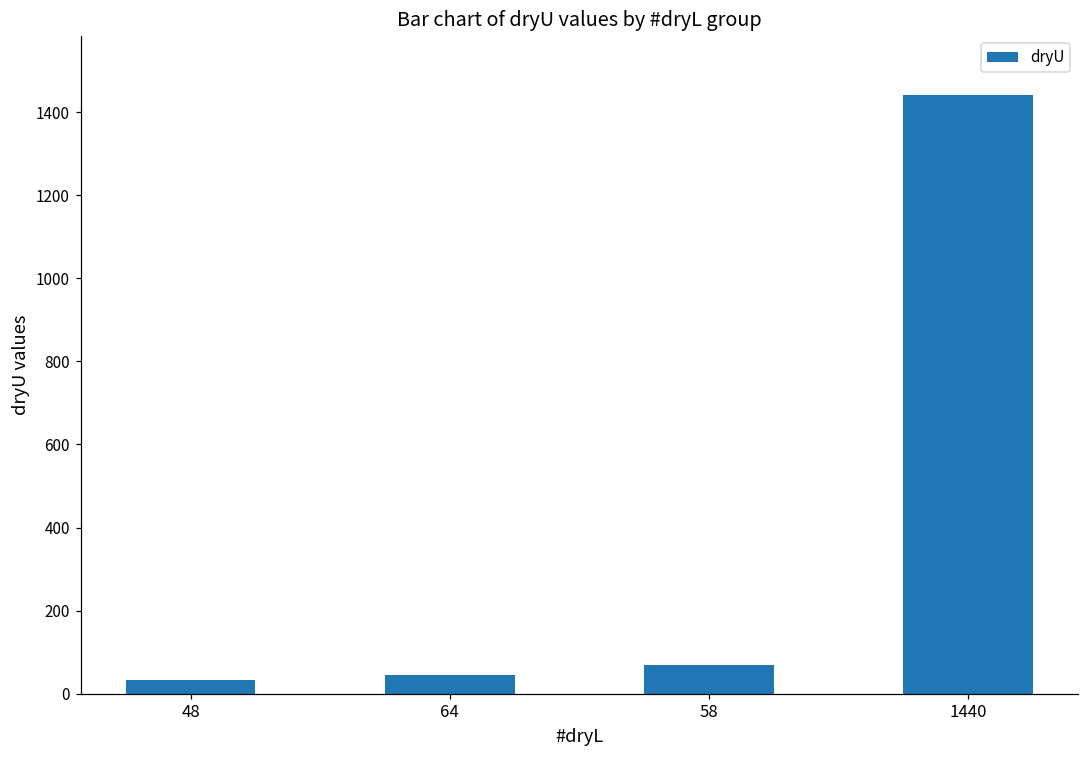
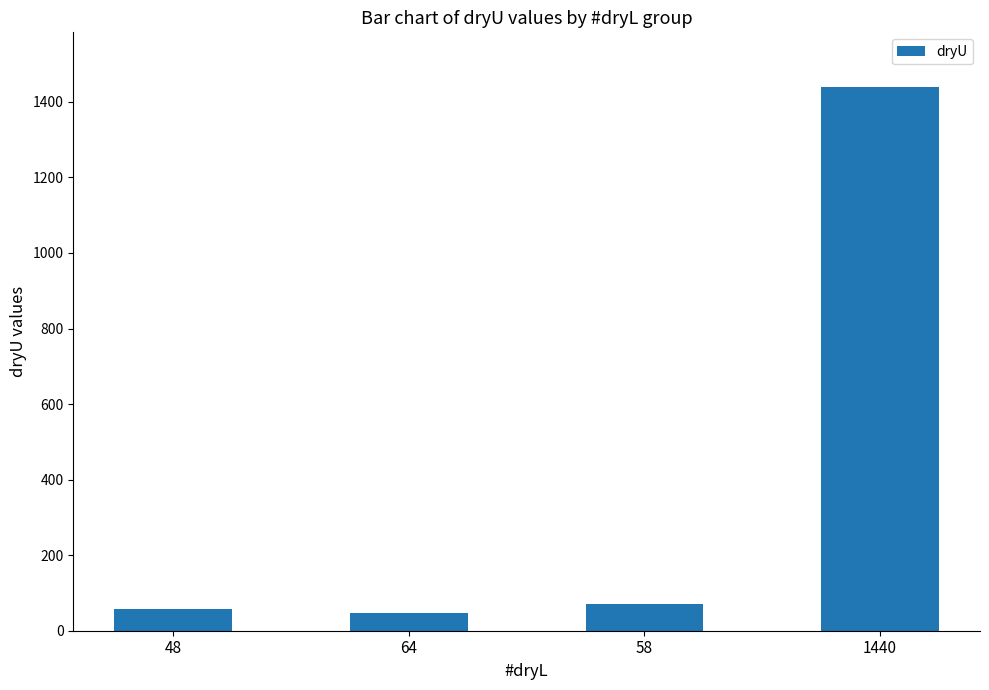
48: 30 -> 60
